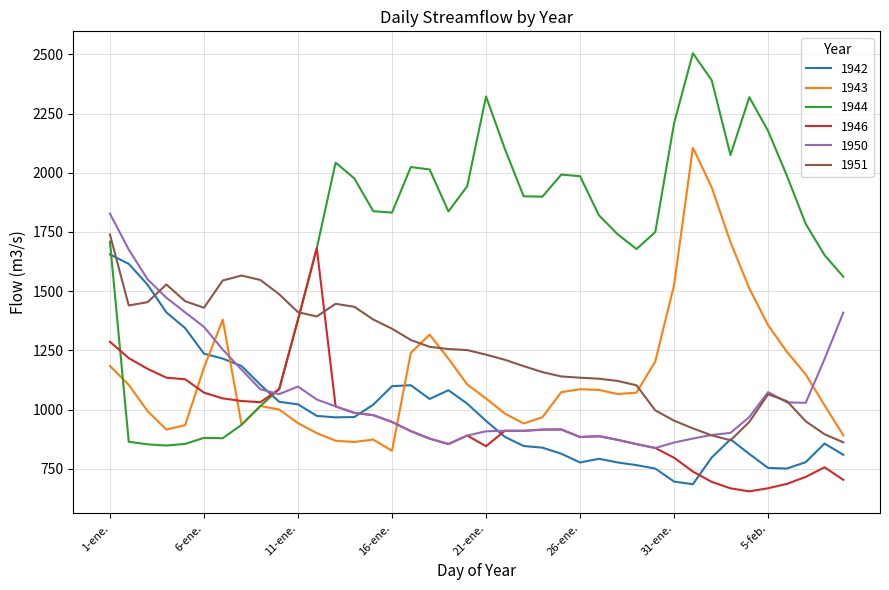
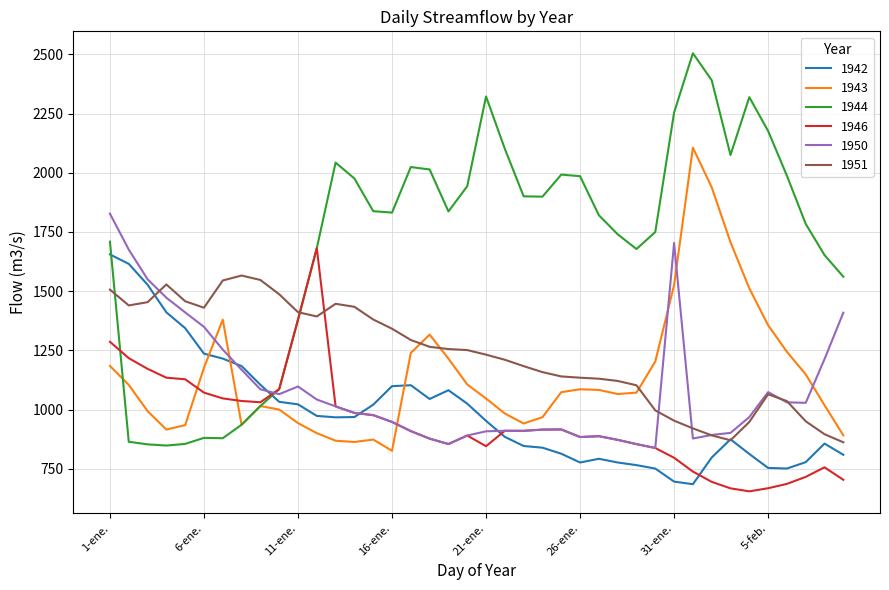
1951, 1-ene.: 1740 -> 1510
1944, 31-ene.: 2210 -> 2250
1950, 31-ene.: 860 -> 1700
